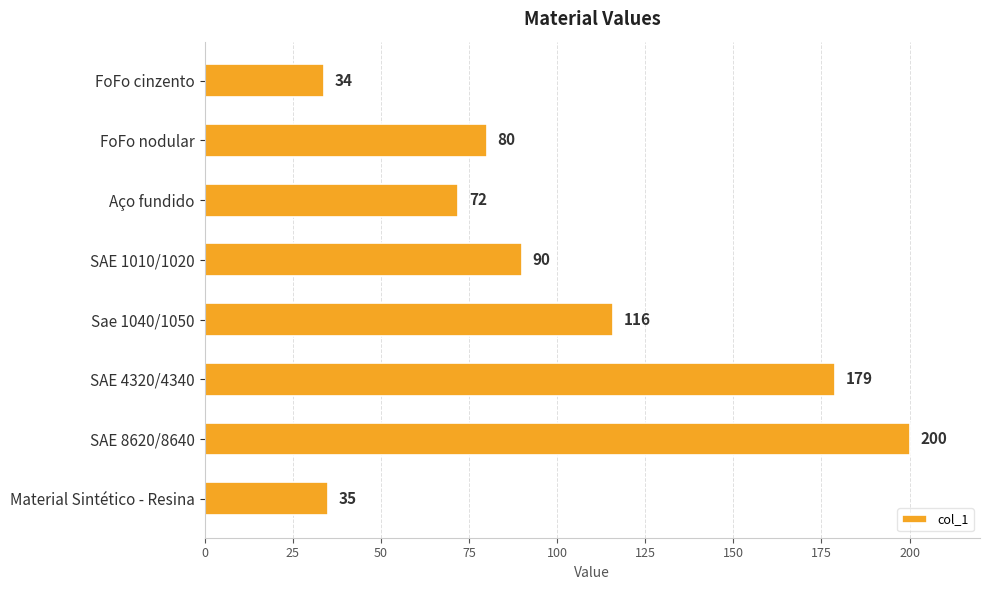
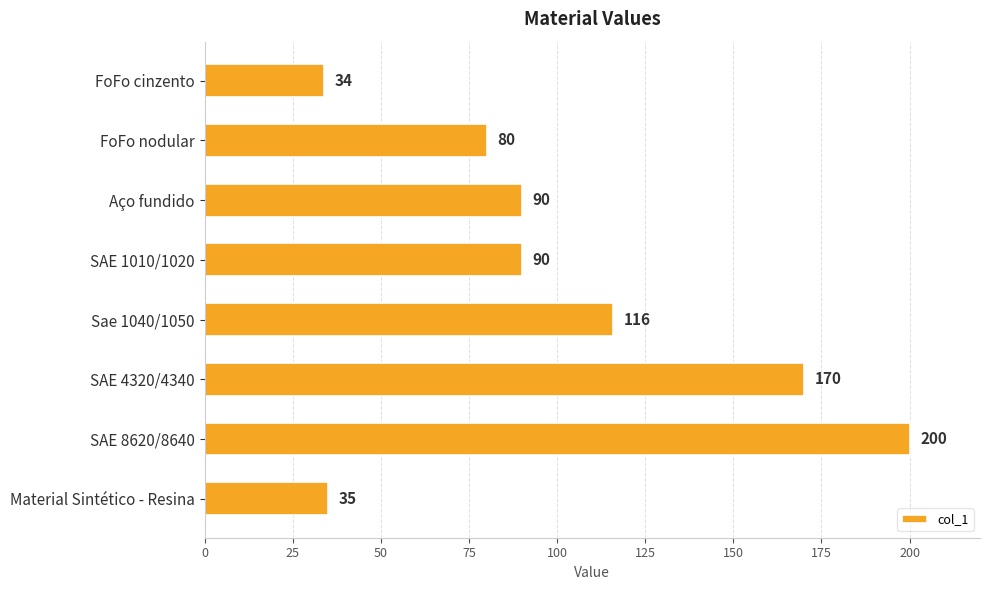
Aço fundido: 72 -> 90
SAE 4320/4340: 179 -> 170
